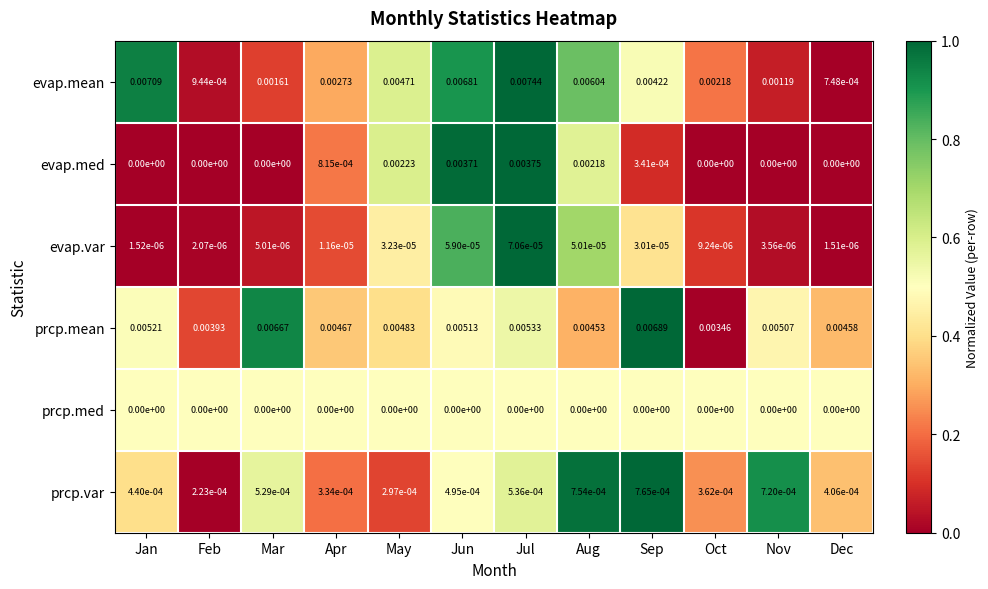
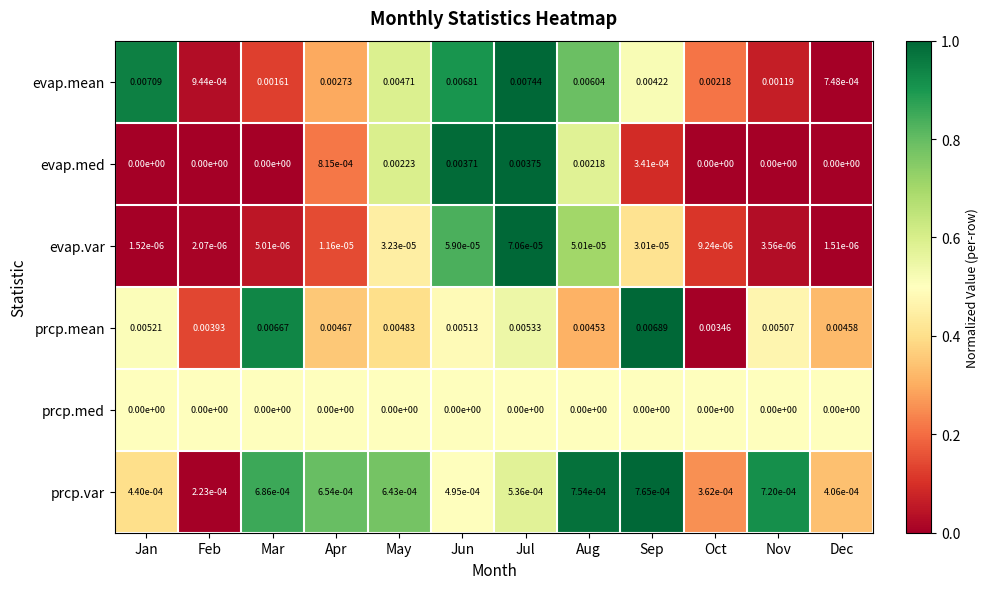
prcp.var, Mar: 5.29e-04 -> 6.86e-04
prcp.var, Apr: 3.34e-04 -> 6.54e-04
prcp.var, May: 2.97e-04 -> 6.43e-04
